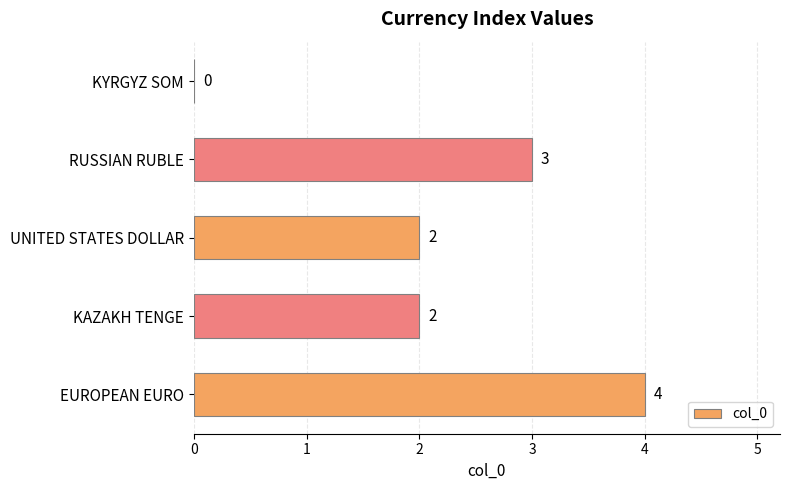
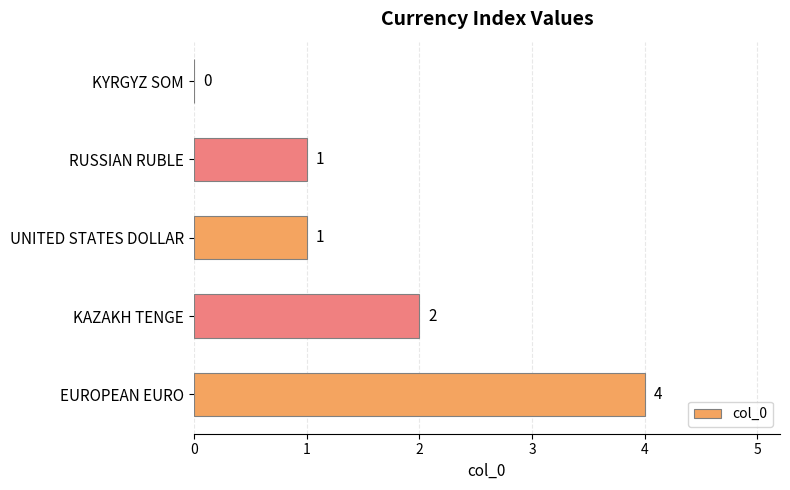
RUSSIAN RUBLE: 3 -> 1
UNITED STATES DOLLAR: 2 -> 1
